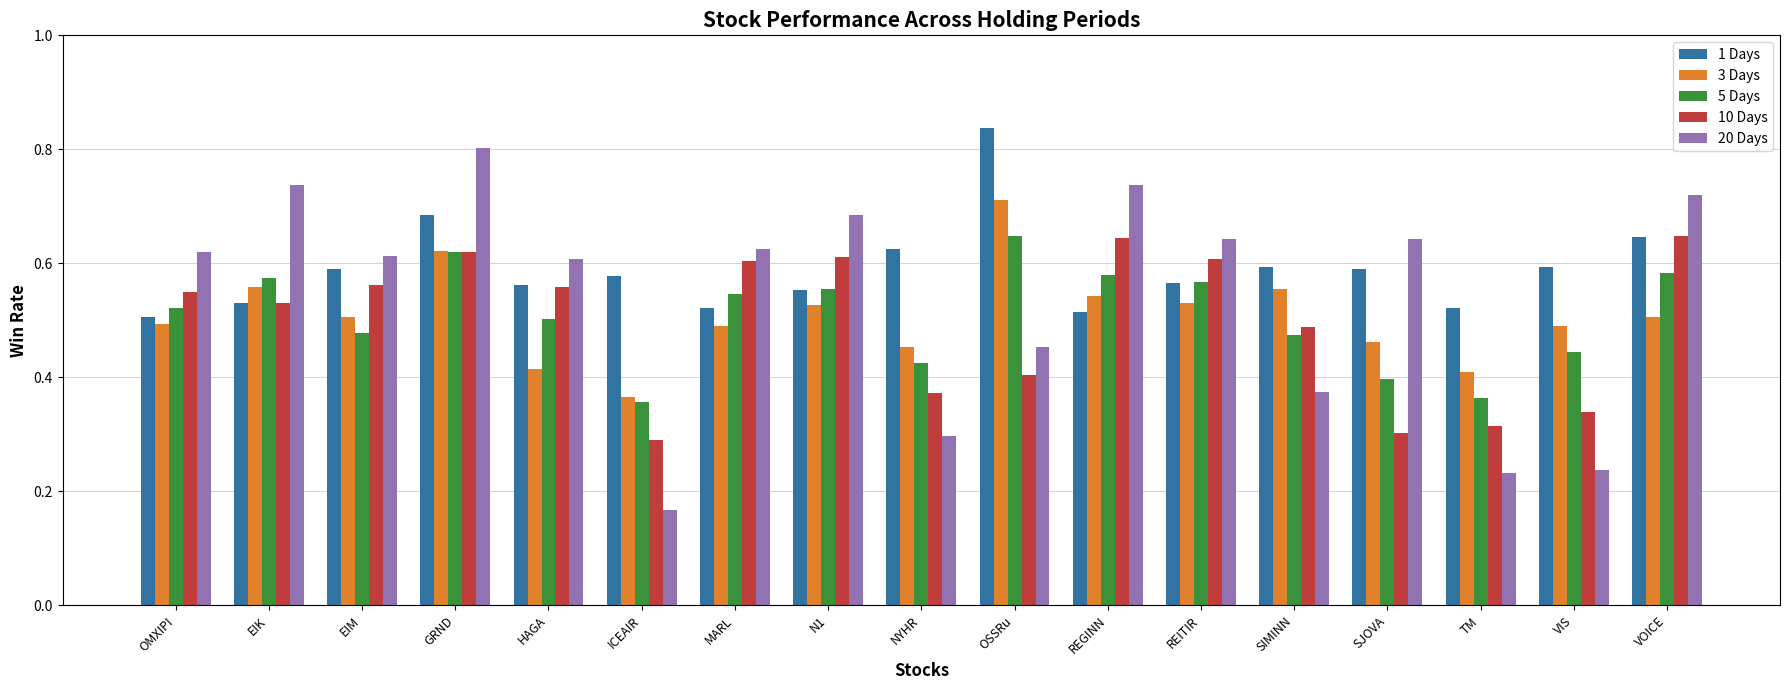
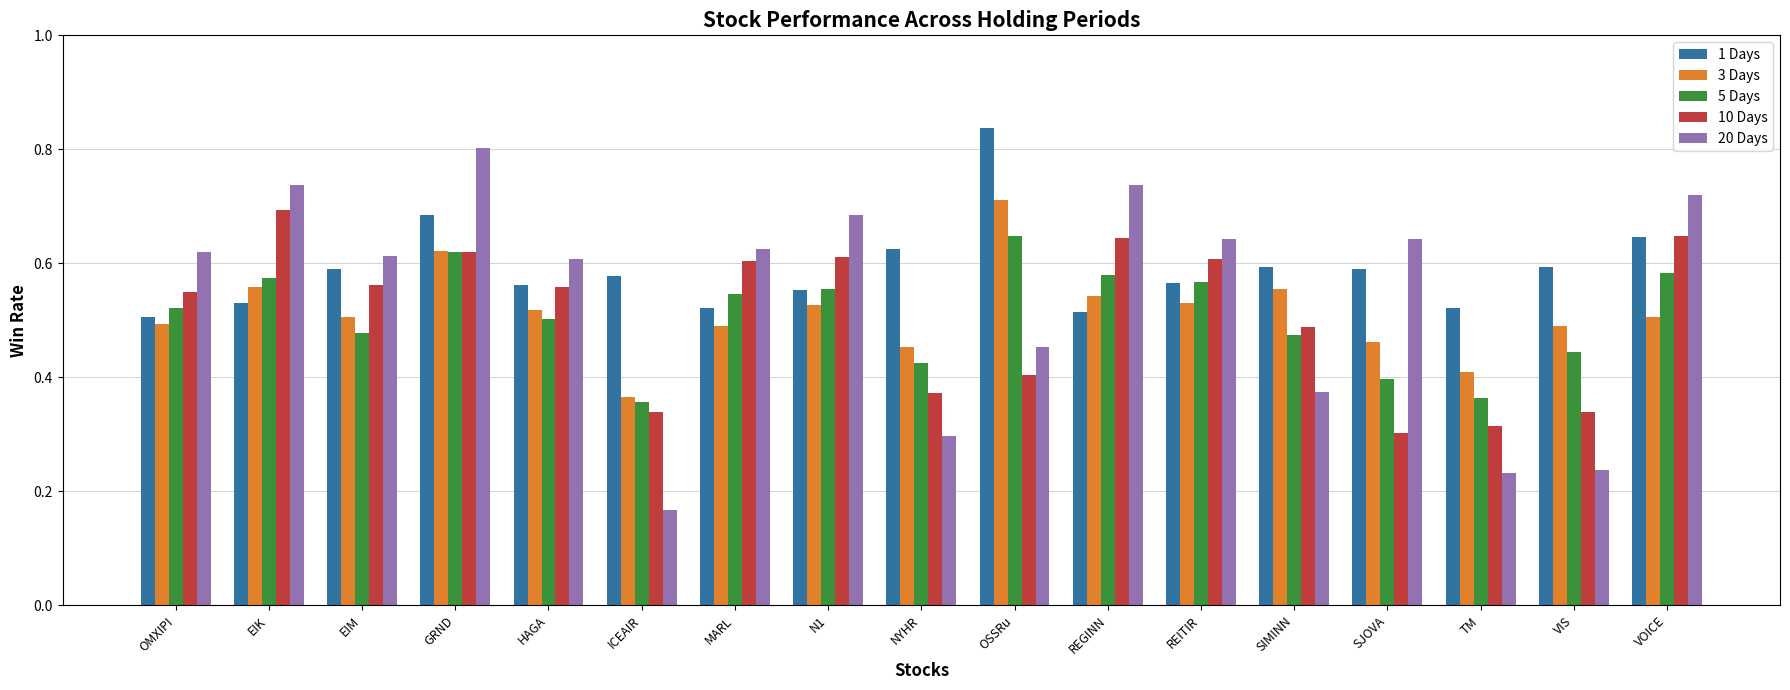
10 Days, EIK: 0.53 -> 0.69
3 Days, HAGA: 0.42 -> 0.52
10 Days, ICEAIR: 0.29 -> 0.34
